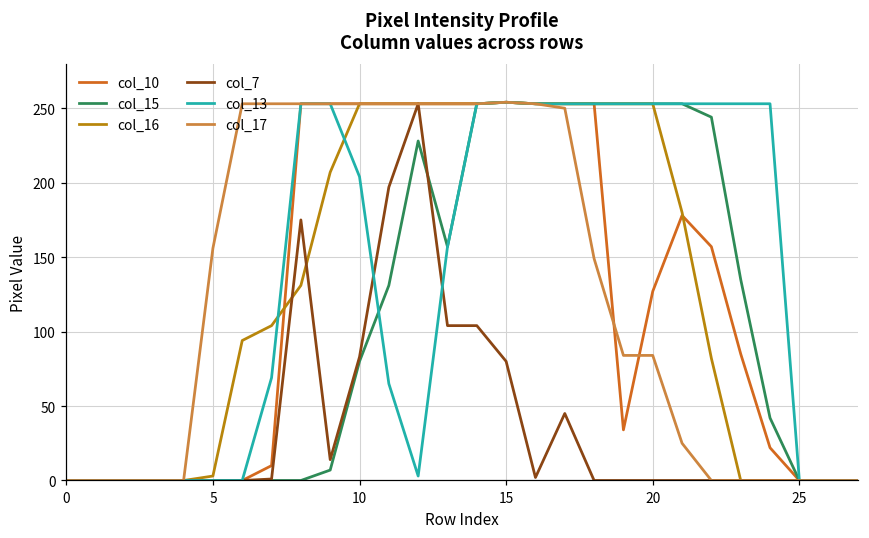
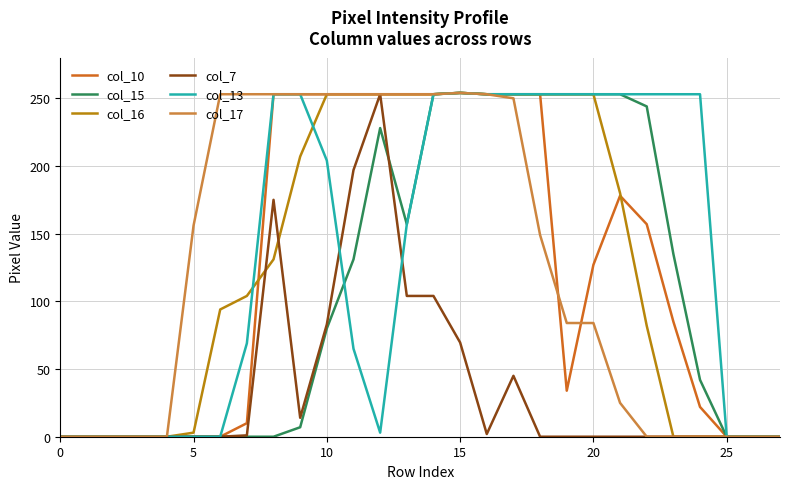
col_7, 15: 80 -> 70
